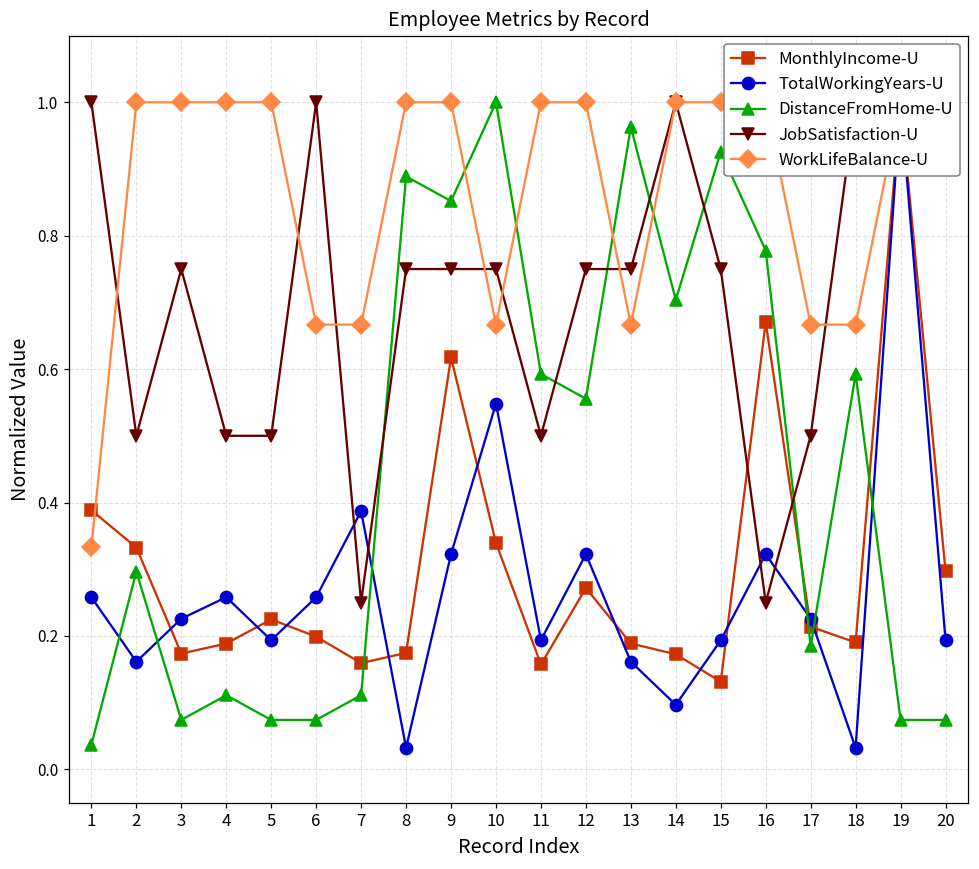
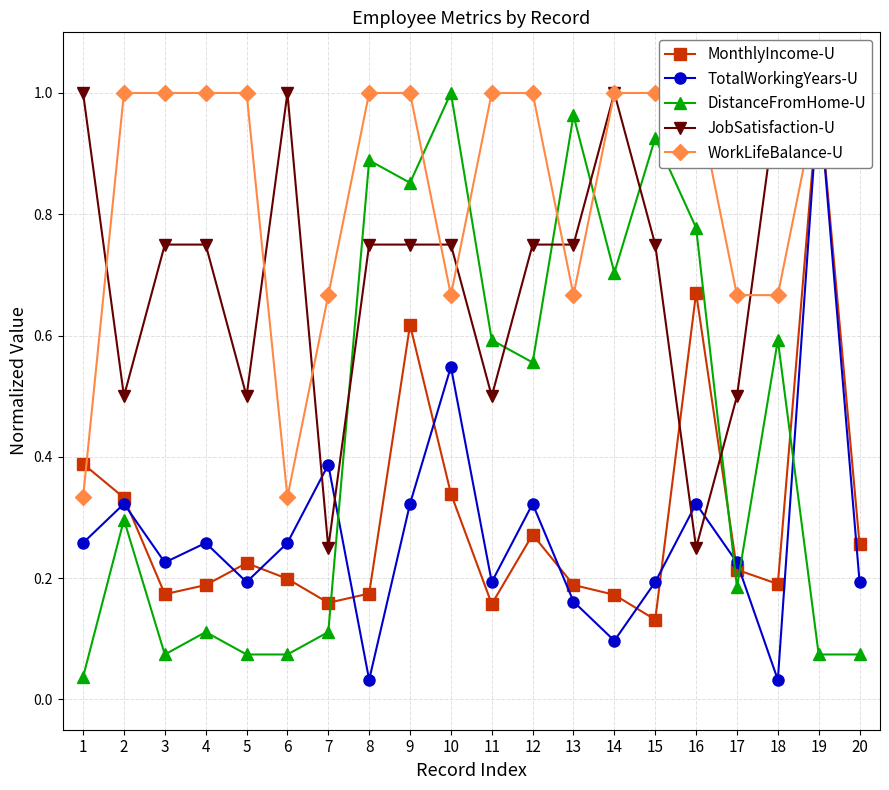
TotalWorkingYears-U, 2: 0.16 -> 0.32
JobSatisfaction-U, 4: 0.50 -> 0.75
WorkLifeBalance-U, 6: 0.67 -> 0.33
MonthlyIncome-U, 20: 0.30 -> 0.26
